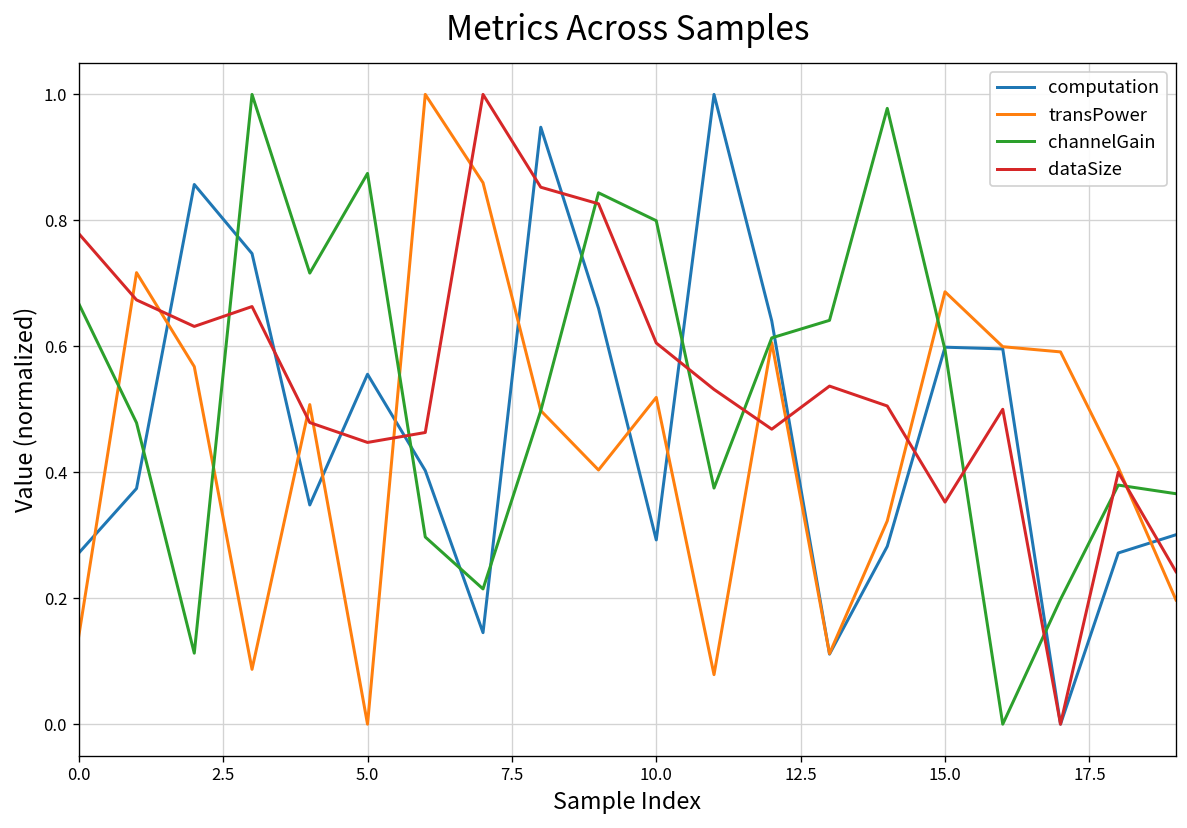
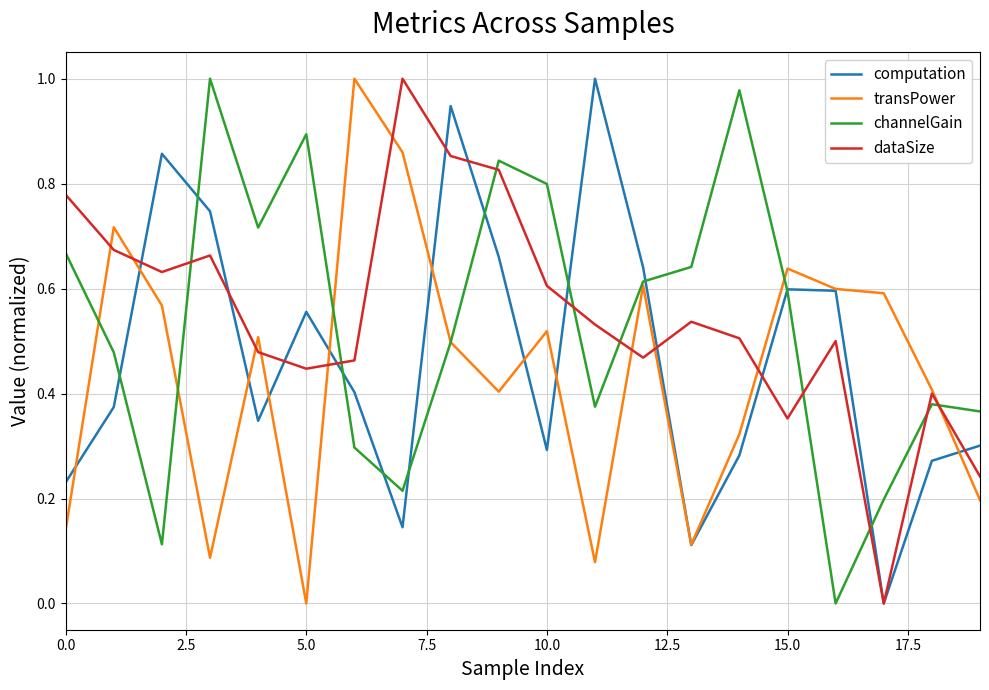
computation, 0.0: 0.27 -> 0.23
channelGain, 5.0: 0.87 -> 0.89
transPower, 15.0: 0.69 -> 0.64
